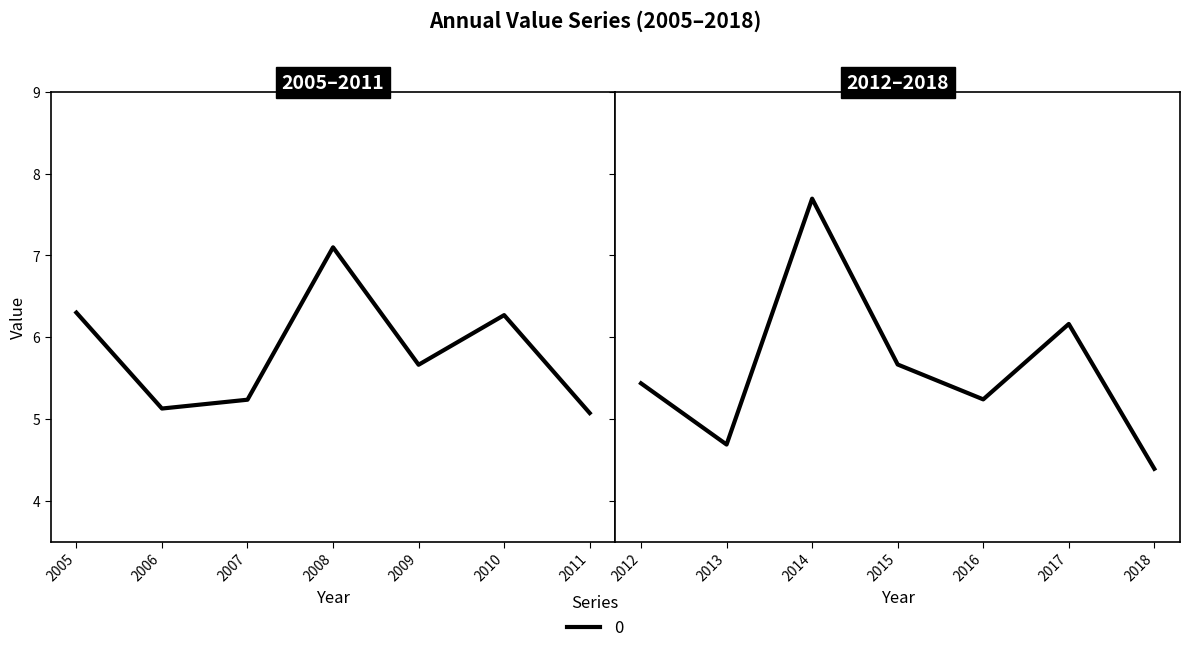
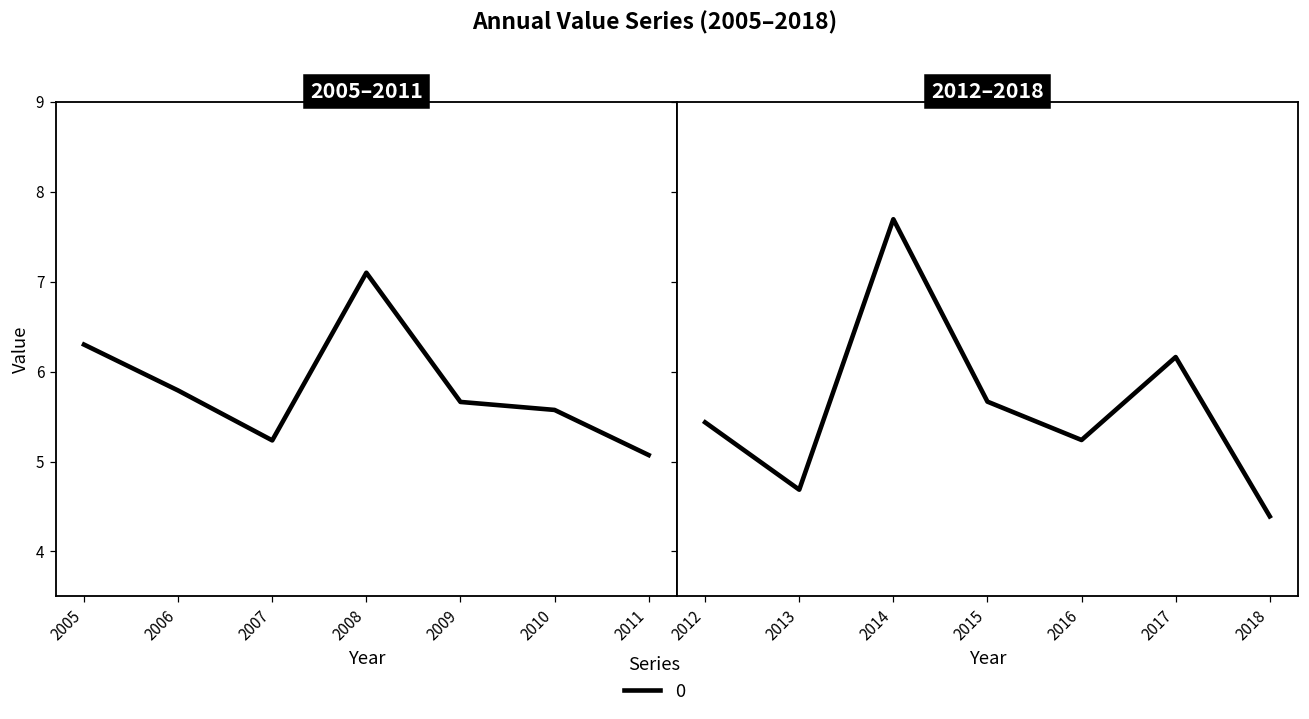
2005–2011, 2006: 5.1 -> 5.8
2005–2011, 2010: 6.3 -> 5.6
